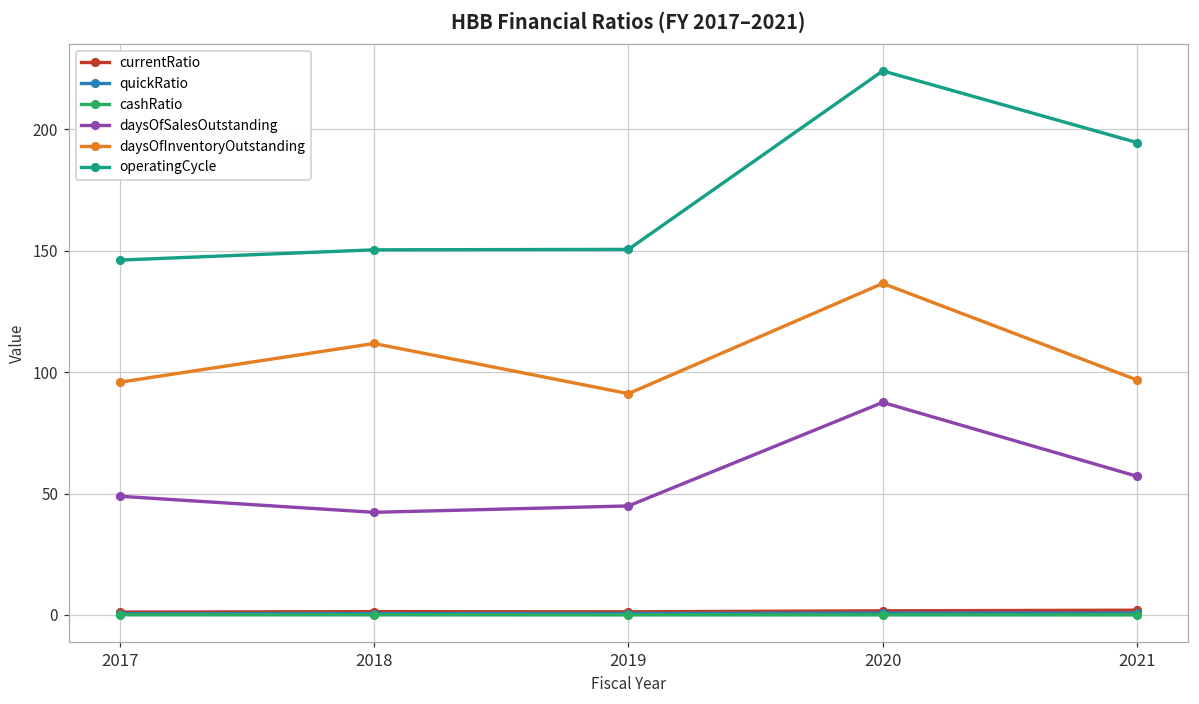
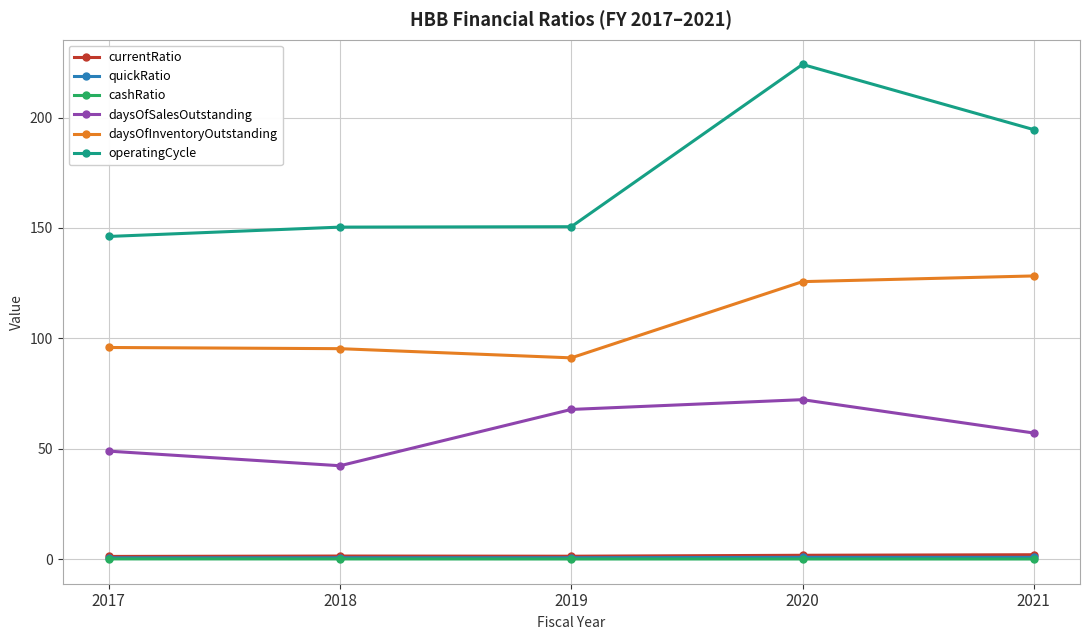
daysOfInventoryOutstanding, 2018: 112 -> 95
daysOfSalesOutstanding, 2019: 45 -> 68
daysOfSalesOutstanding, 2020: 88 -> 72
daysOfInventoryOutstanding, 2020: 137 -> 126
daysOfInventoryOutstanding, 2021: 97 -> 128
